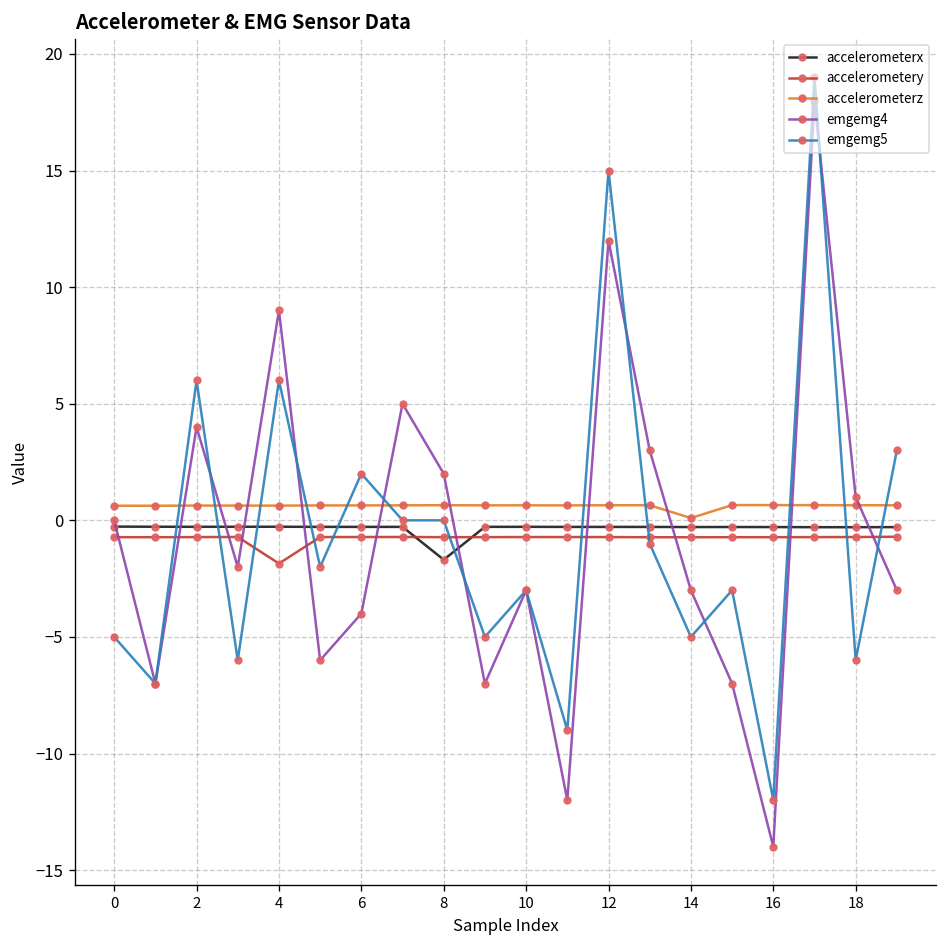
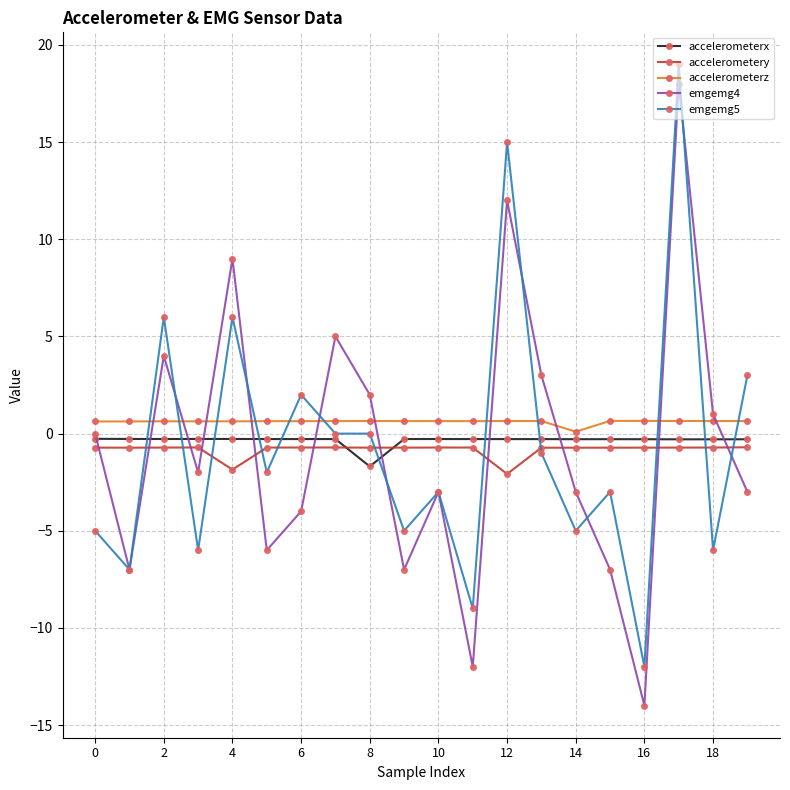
accelerometery, 12: -0.7 -> -2.1
